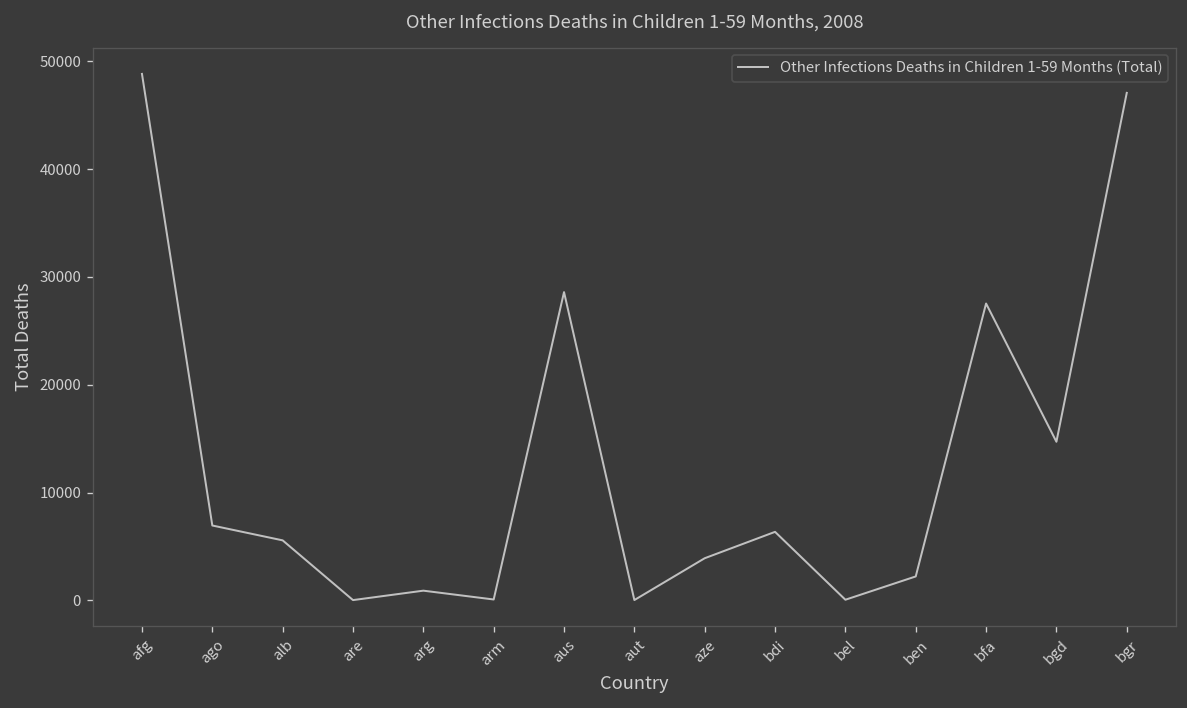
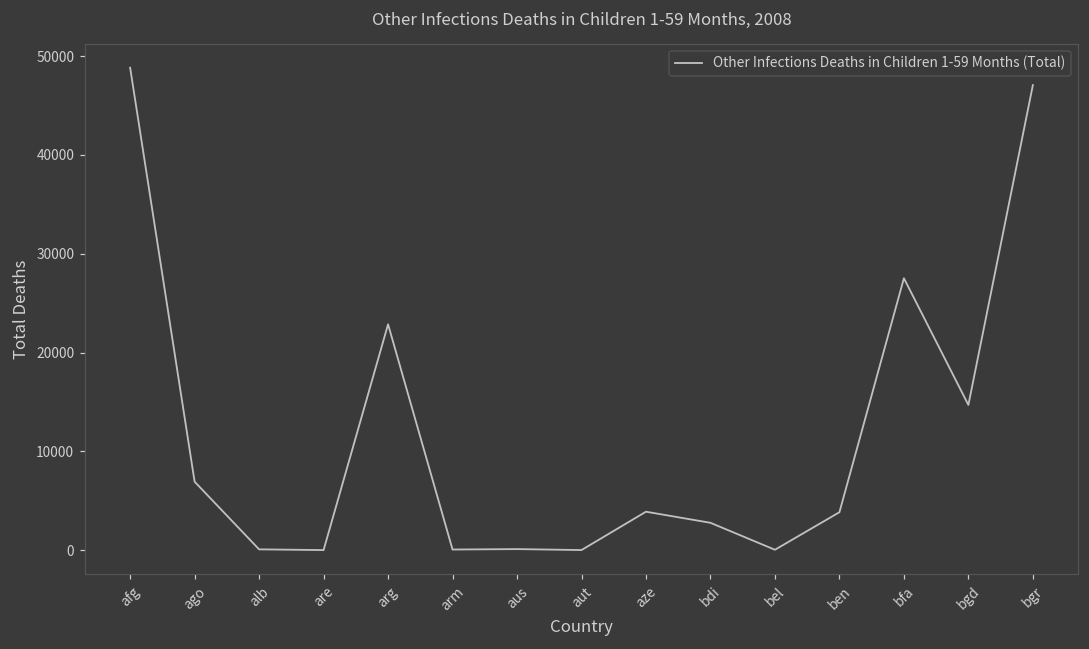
alb: 6000 -> 0
arg: 1000 -> 23000
aus: 29000 -> 0
bdi: 6000 -> 3000
ben: 2000 -> 4000
